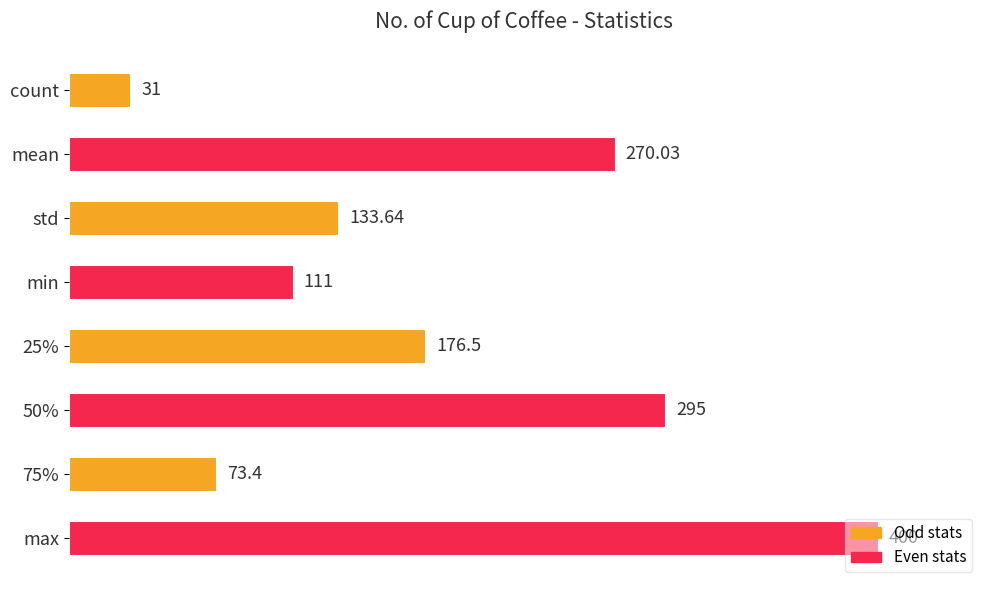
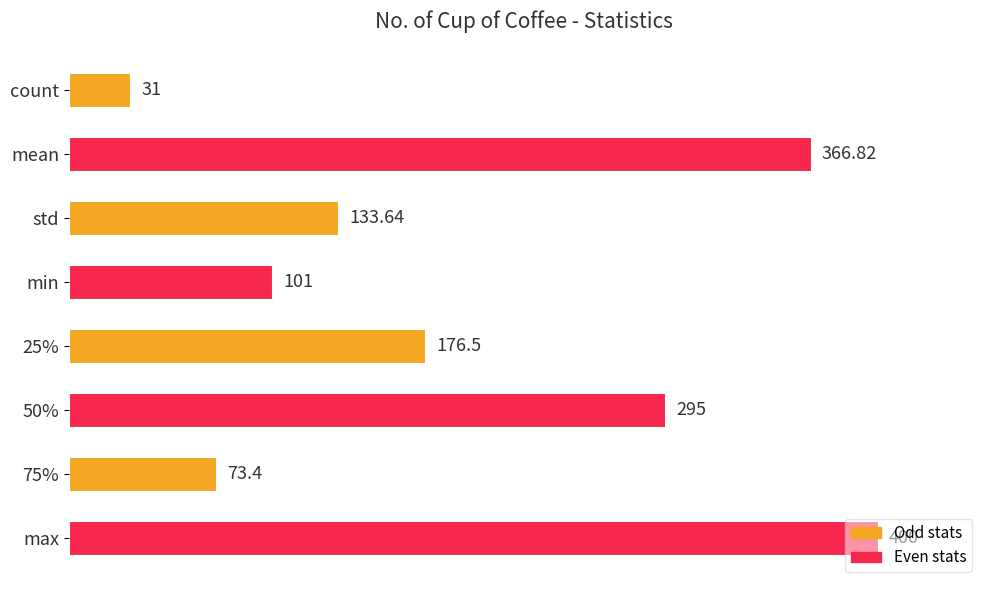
mean: 270.03 -> 366.82
min: 111 -> 101
